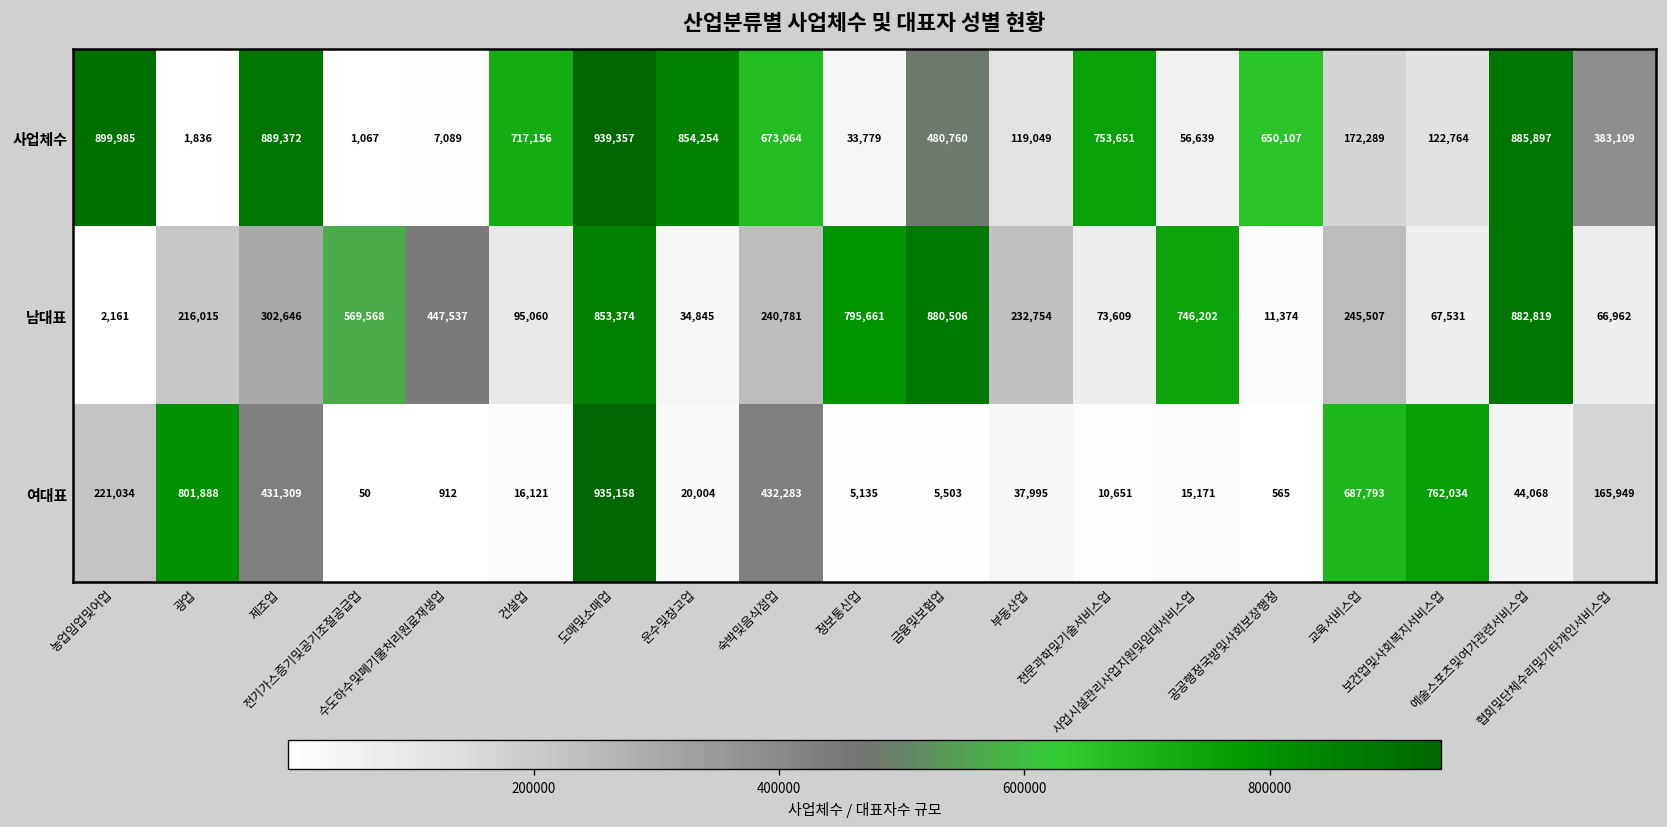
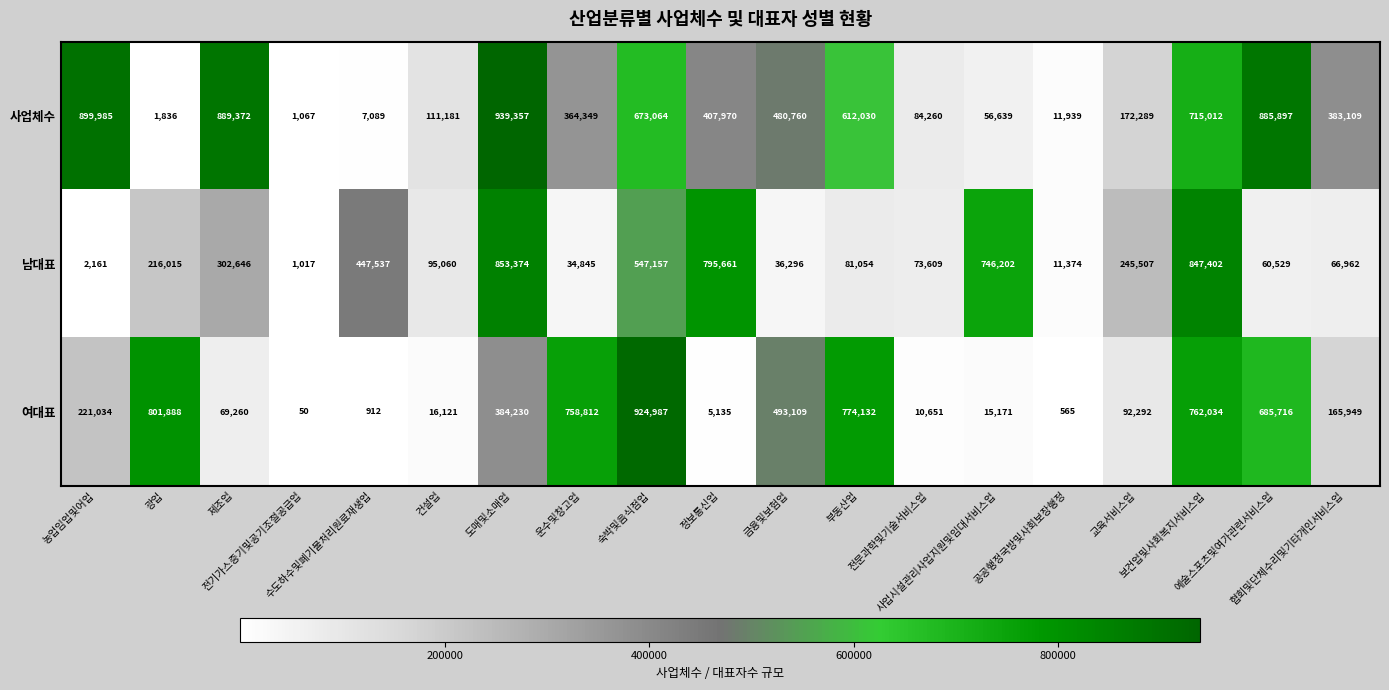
사업체수, 건설업: 717,156 -> 111,181
사업체수, 운수및창고업: 854,254 -> 364,349
사업체수, 정보통신업: 33,779 -> 407,970
사업체수, 부동산업: 119,049 -> 612,030
사업체수, 전문과학및기술서비스업: 753,651 -> 84,260
사업체수, 공공행정국방및사회보장행정: 650,107 -> 11,939
사업체수, 보건업및사회복지서비스업: 122,764 -> 715,012
남대표, 전기가스증기및공기조절공급업: 569,568 -> 1,017
남대표, 숙박및음식점업: 240,781 -> 547,157
남대표, 금융및보험업: 880,506 -> 36,296
남대표, 부동산업: 232,754 -> 81,054
남대표, 보건업및사회복지서비스업: 67,531 -> 847,402
남대표, 예술스포츠및여가관련서비스업: 882,819 -> 60,529
여대표, 제조업: 431,309 -> 69,260
여대표, 도매및소매업: 935,158 -> 384,230
여대표, 운수및창고업: 20,004 -> 758,812
여대표, 숙박및음식점업: 432,283 -> 924,987
여대표, 금융및보험업: 5,503 -> 493,109
여대표, 부동산업: 37,995 -> 774,132
여대표, 교육서비스업: 687,793 -> 92,292
여대표, 예술스포츠및여가관련서비스업: 44,068 -> 685,716
